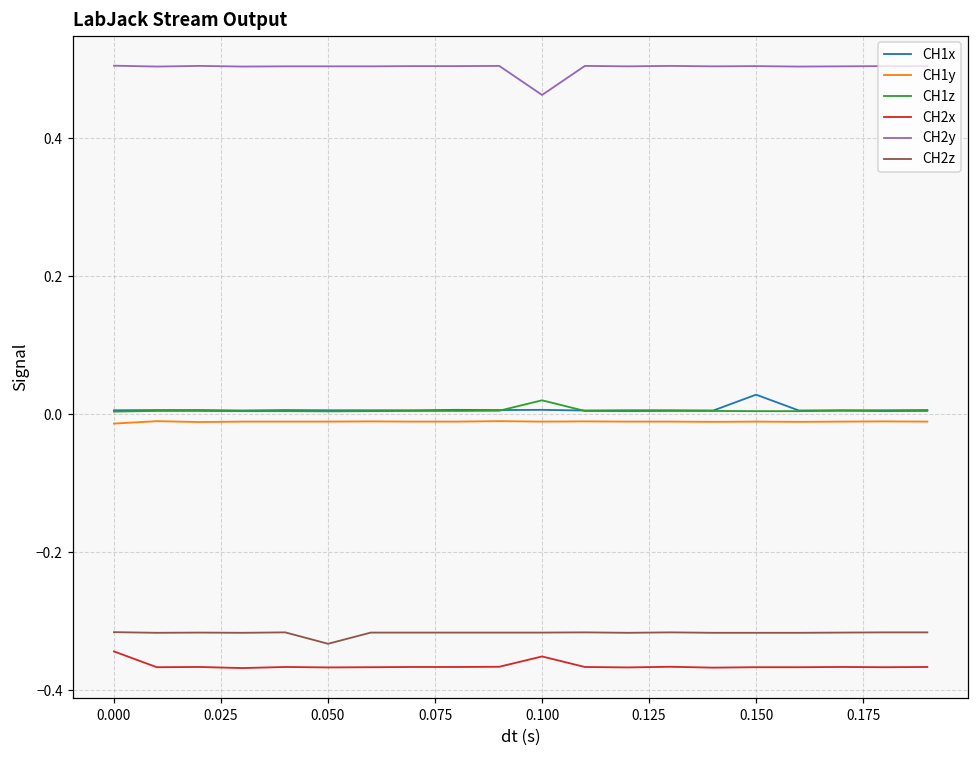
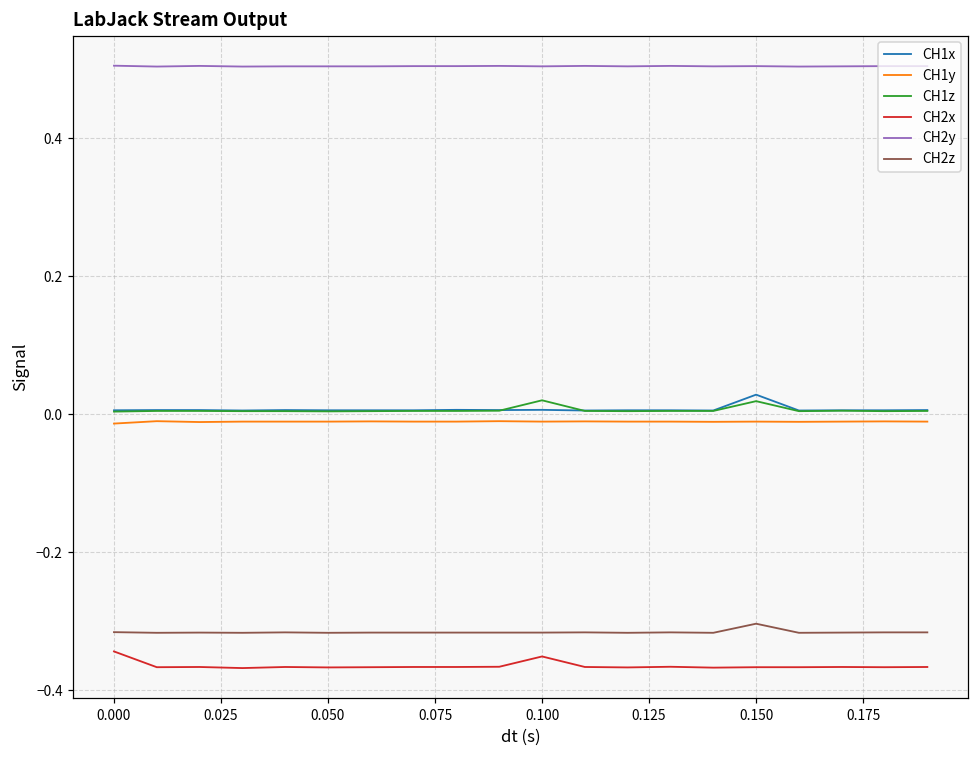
CH2z, 0.050: -0.33 -> -0.32
CH2y, 0.100: 0.46 -> 0.50
CH1z, 0.150: 0.00 -> 0.02
CH2z, 0.150: -0.32 -> -0.30
